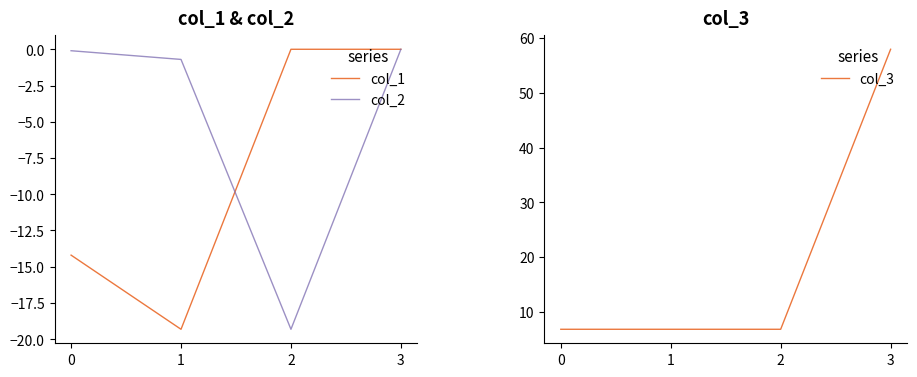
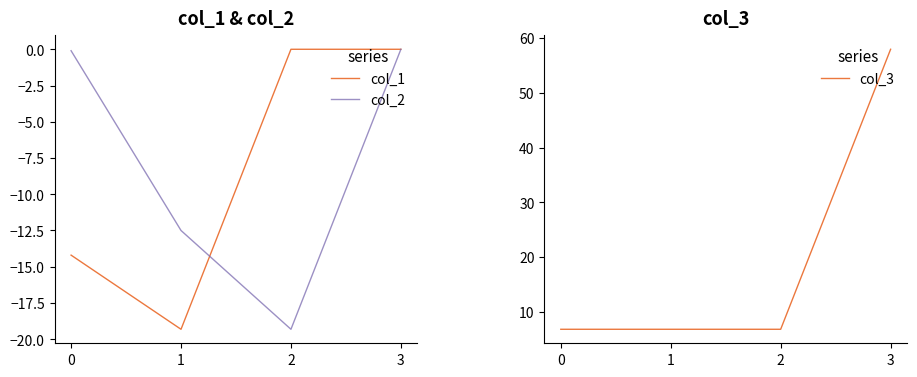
col_1 & col_2, col_2, 1: -0.7 -> -12.5
